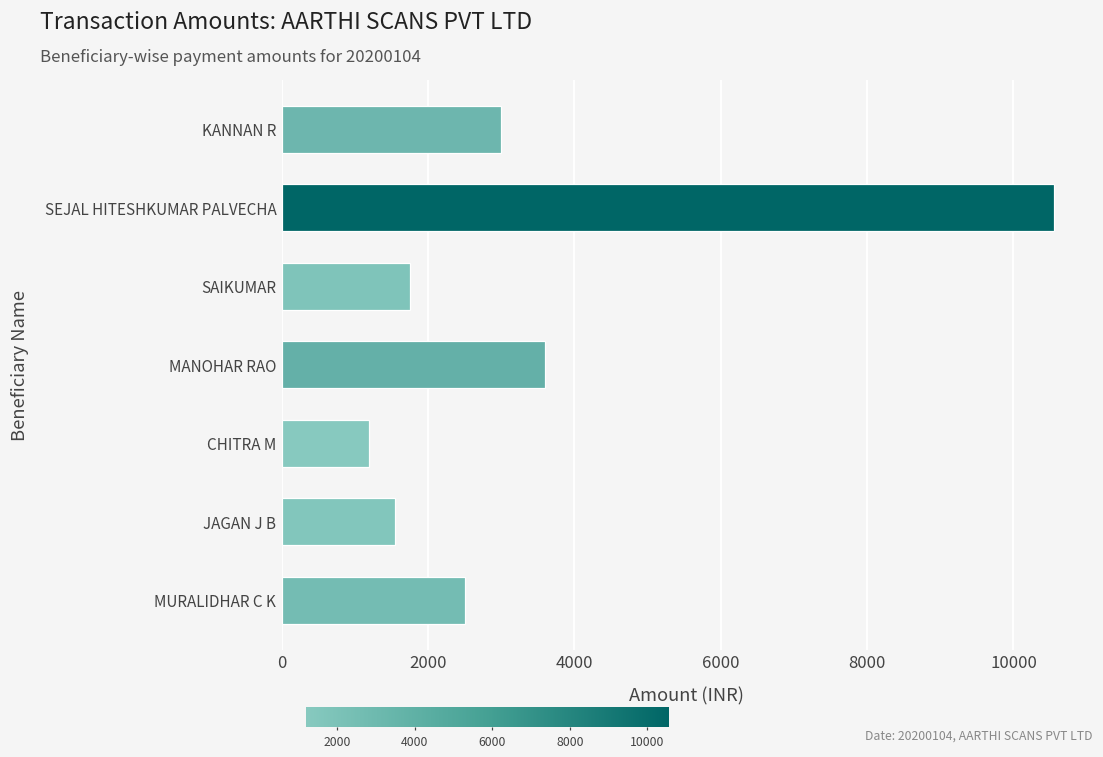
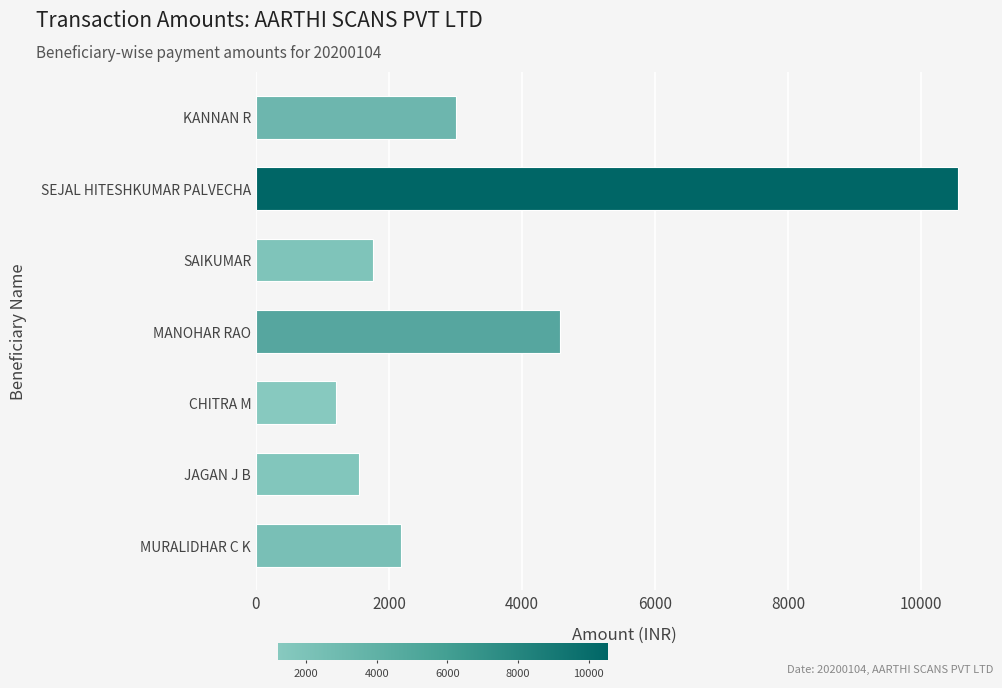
MANOHAR RAO: 3600 -> 4600
MURALIDHAR C K: 2500 -> 2200
